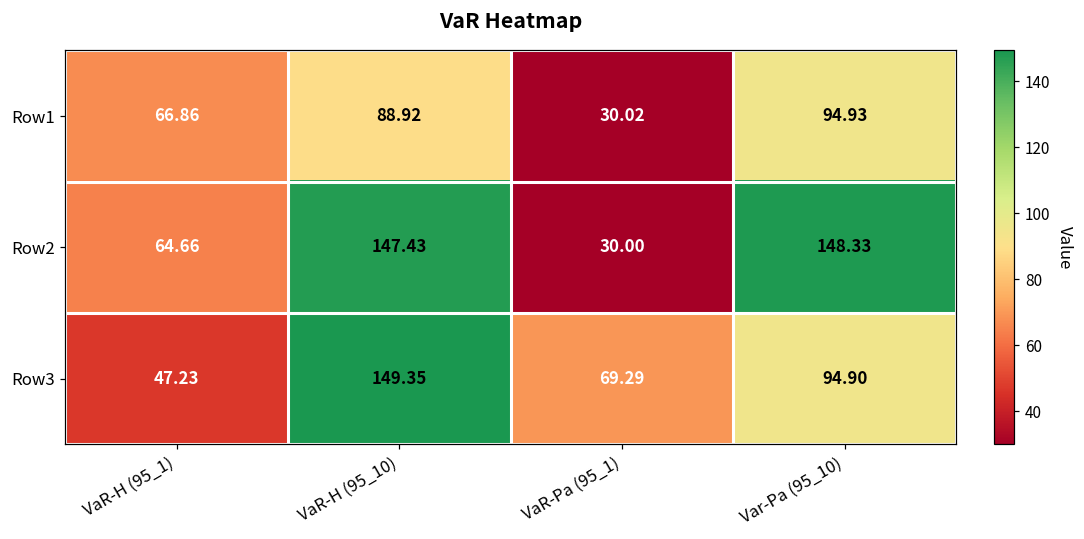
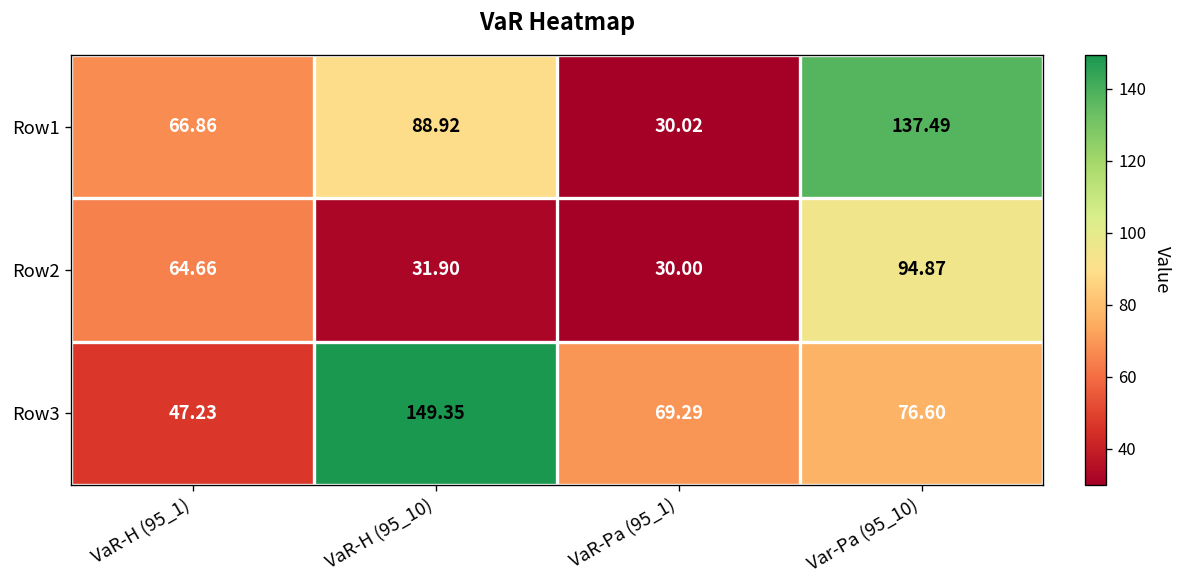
Row1, Var-Pa (95_10): 94.93 -> 137.49
Row2, VaR-H (95_10): 147.43 -> 31.90
Row2, Var-Pa (95_10): 148.33 -> 94.87
Row3, Var-Pa (95_10): 94.90 -> 76.60
